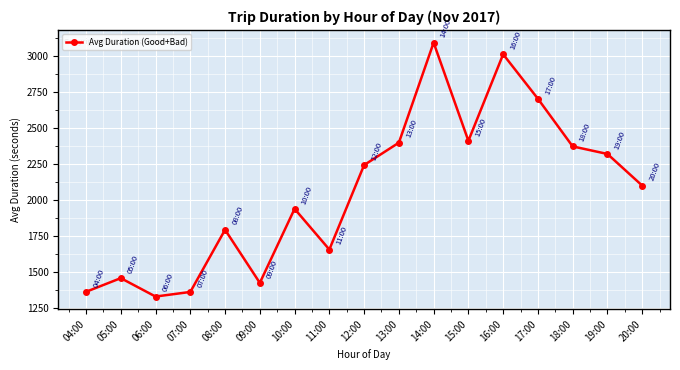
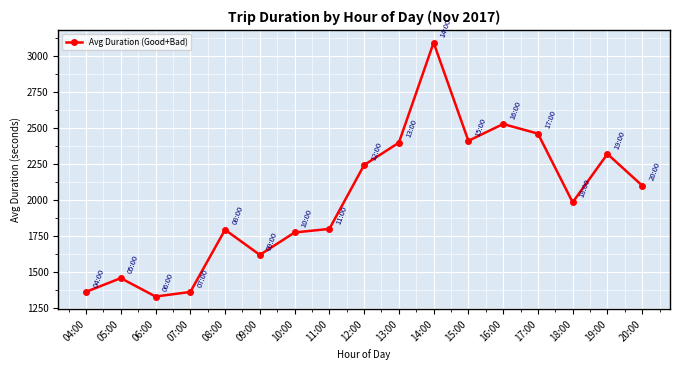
09:00: 1430 -> 1620
10:00: 1940 -> 1780
11:00: 1660 -> 1800
16:00: 3010 -> 2530
17:00: 2700 -> 2460
18:00: 2370 -> 1980
